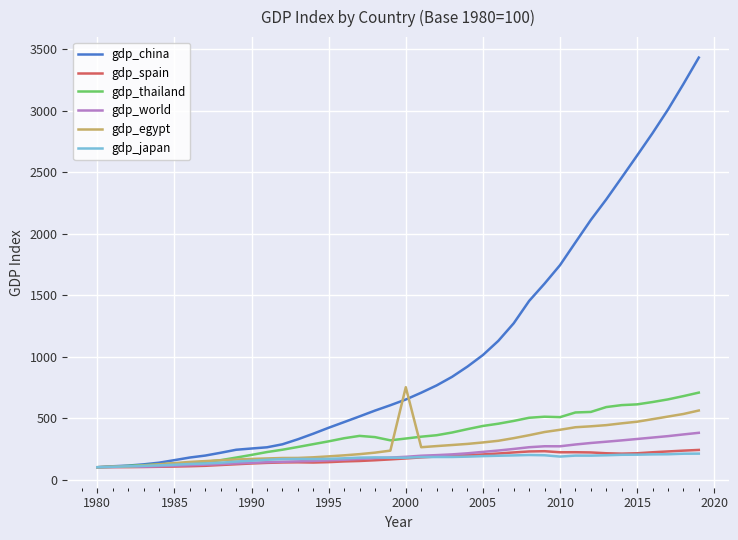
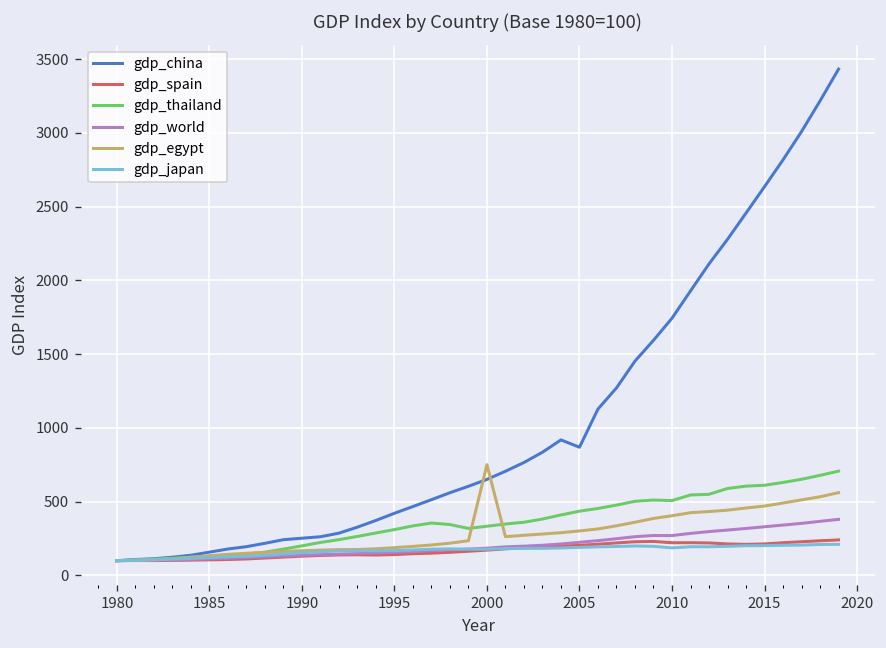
gdp_china, 2005: 1010 -> 870
